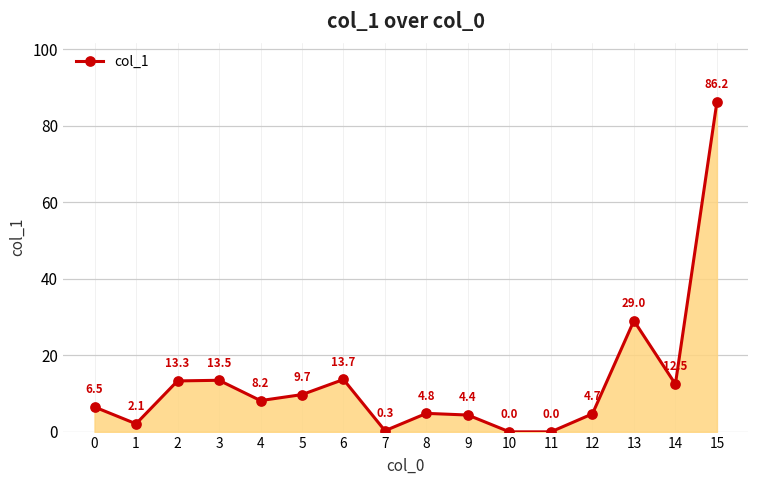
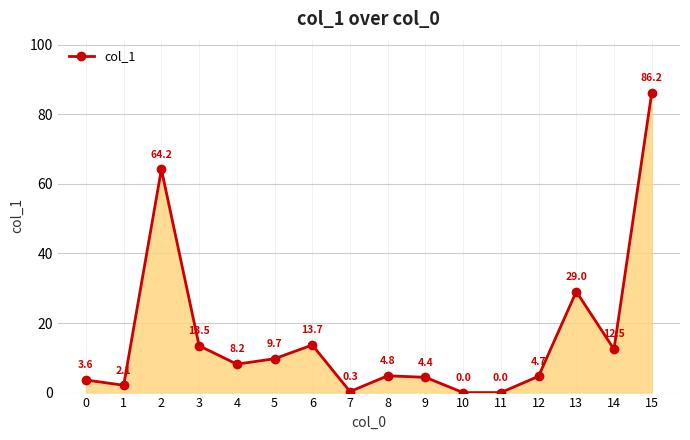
0: 6.5 -> 3.6
2: 13.3 -> 64.2
